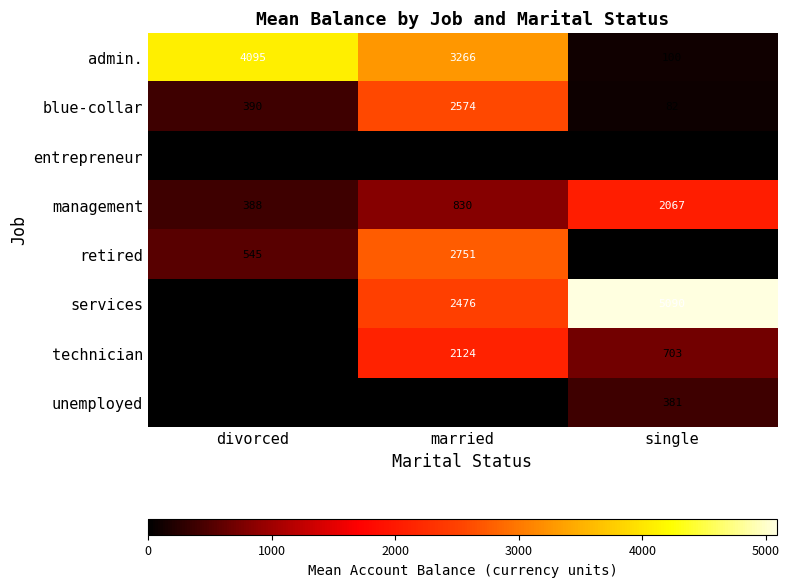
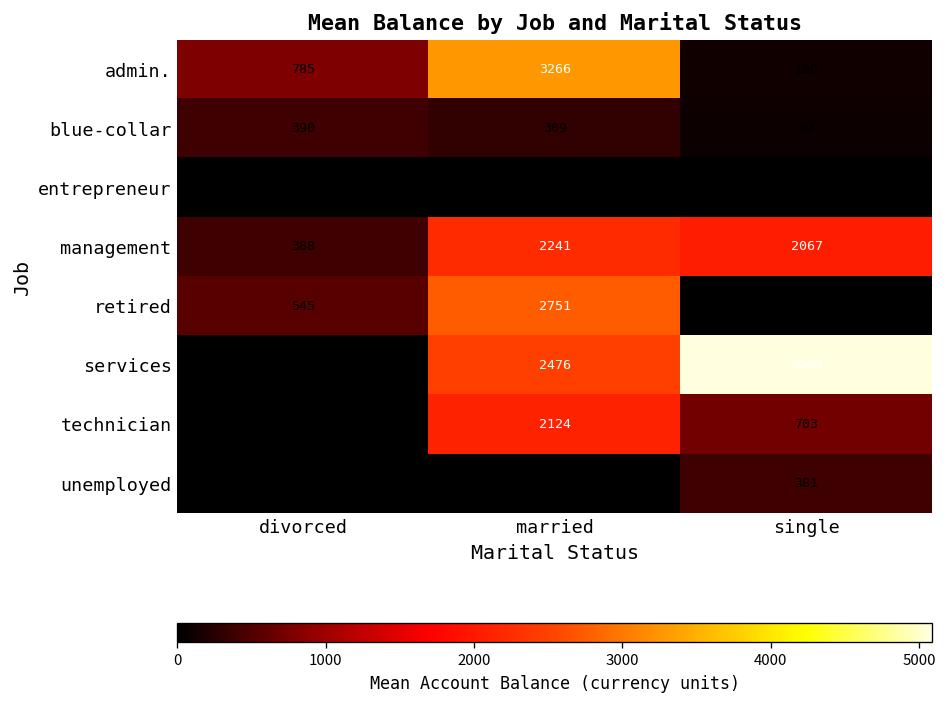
admin., divorced: 4095 -> 785
blue-collar, married: 2574 -> 309
management, married: 830 -> 2241
